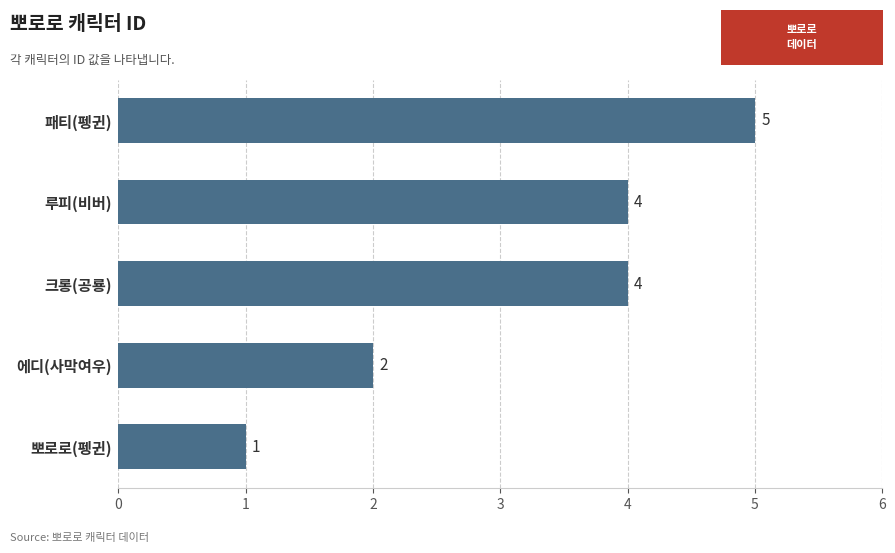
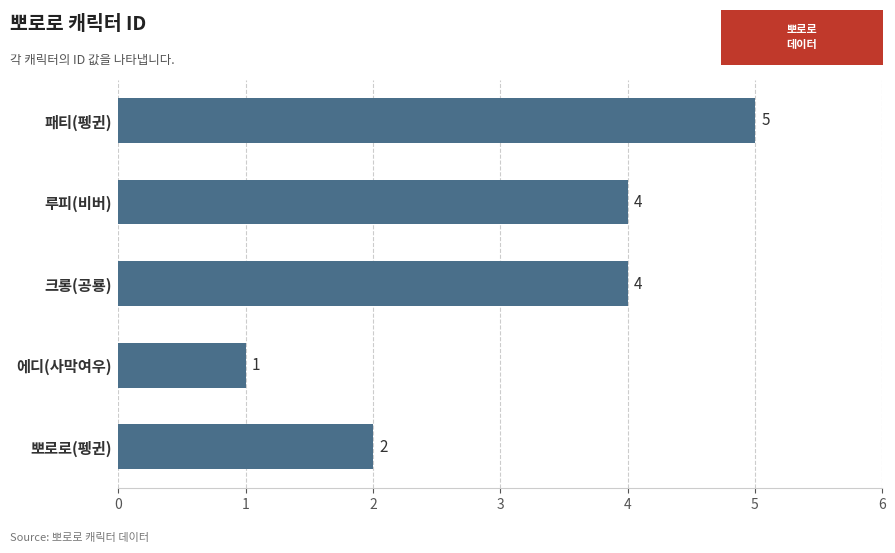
에디(사막여우): 2 -> 1
뽀로로(펭귄): 1 -> 2
